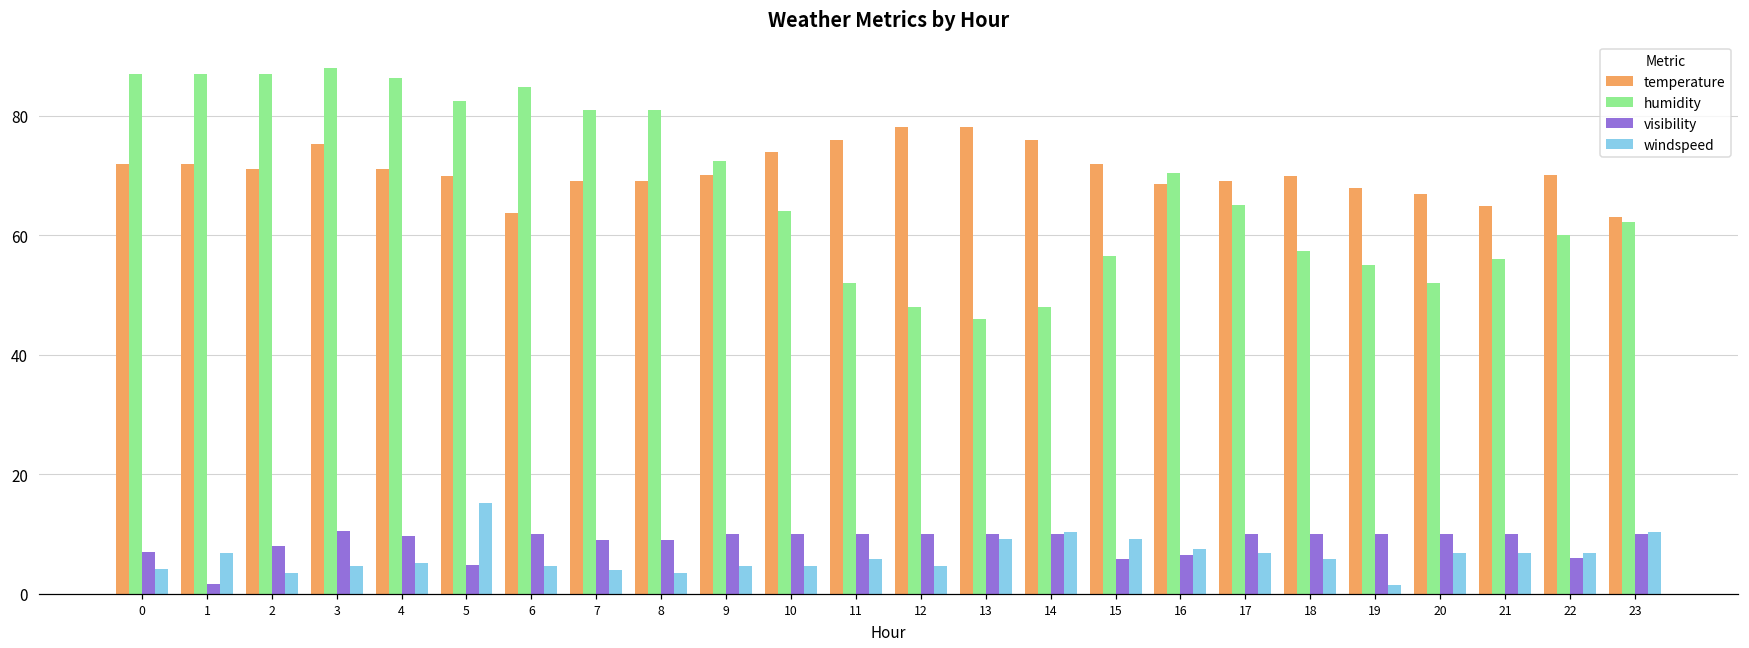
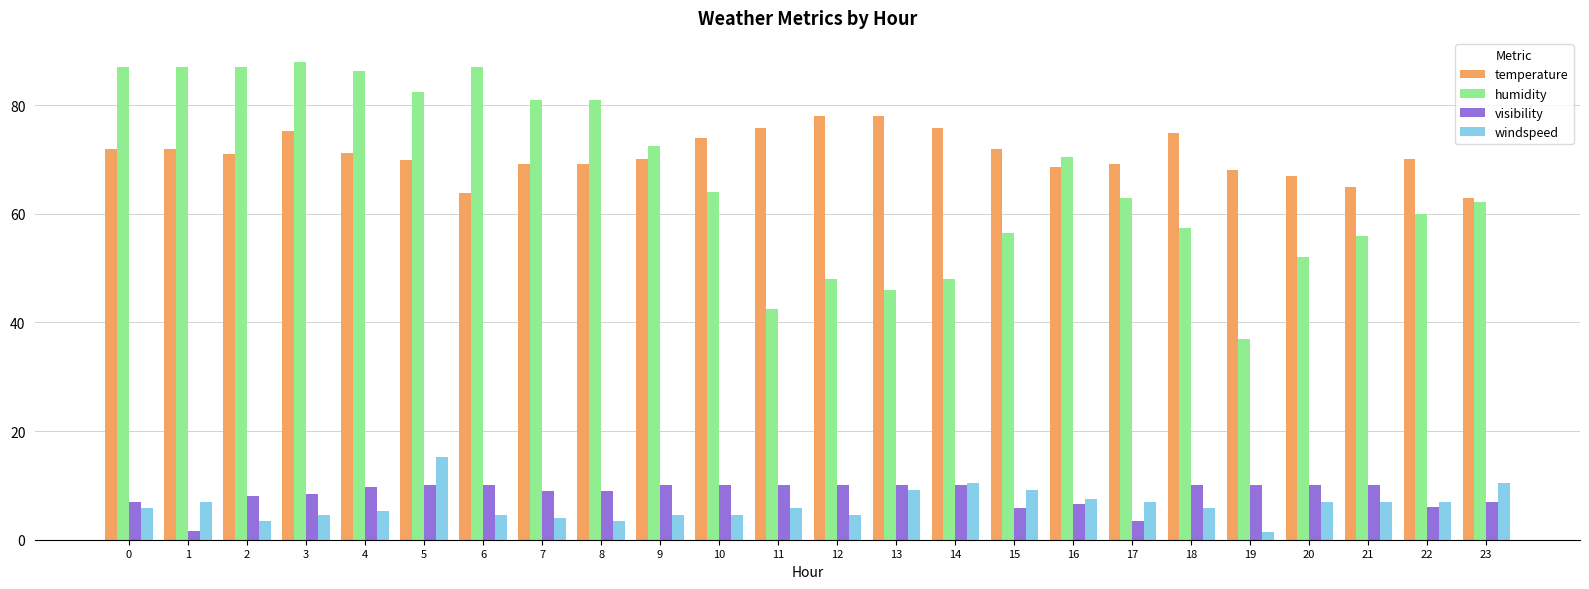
windspeed, 0: 4 -> 6
visibility, 3: 10 -> 8
visibility, 5: 5 -> 10
humidity, 6: 85 -> 87
humidity, 11: 52 -> 42
humidity, 17: 65 -> 63
visibility, 17: 10 -> 3
temperature, 18: 70 -> 75
humidity, 19: 55 -> 37
visibility, 23: 10 -> 7
